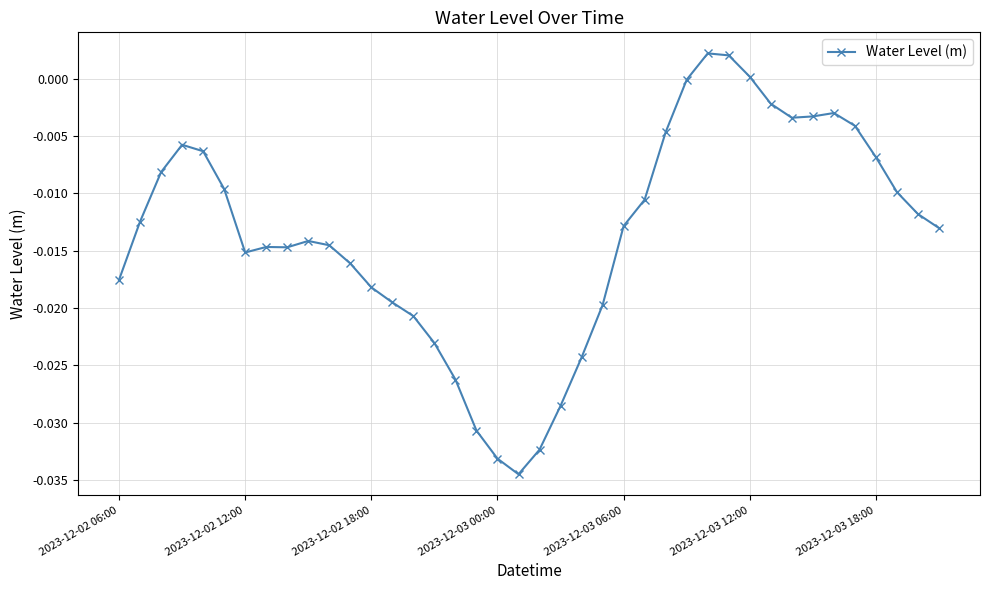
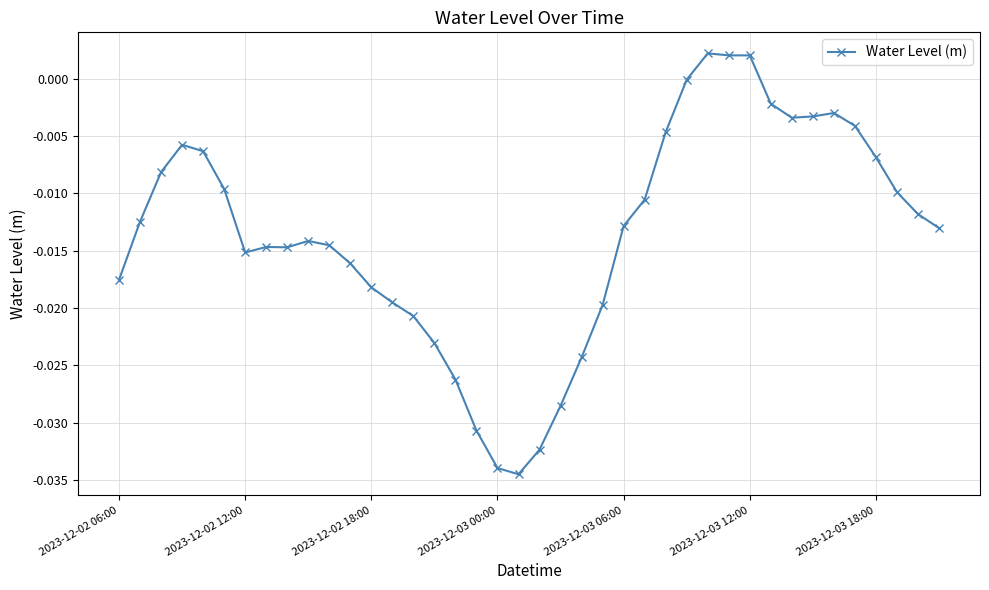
2023-12-03 00:00: -0.0332 -> -0.0340
2023-12-03 12:00: 0.0002 -> 0.0020
